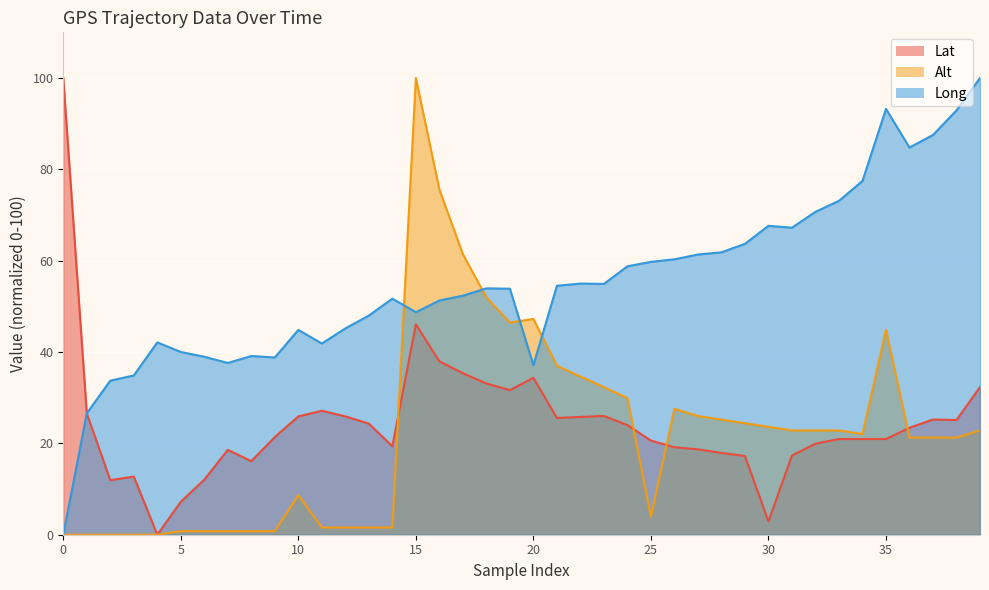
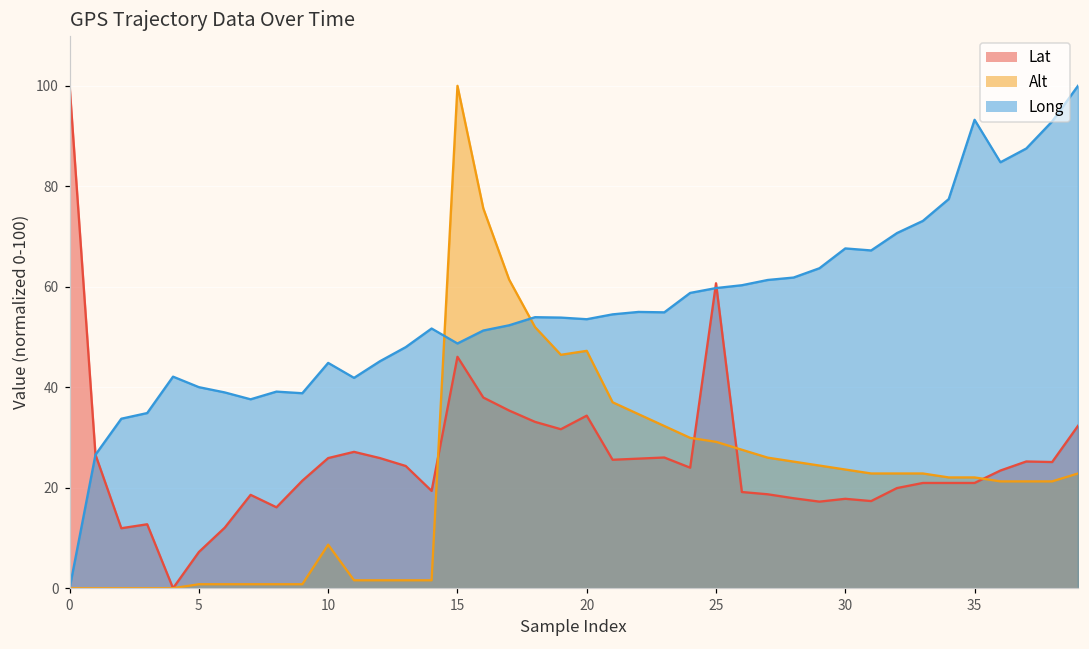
Long, 20: 37 -> 54
Lat, 25: 21 -> 61
Alt, 25: 4 -> 29
Lat, 30: 3 -> 18
Alt, 35: 45 -> 22
